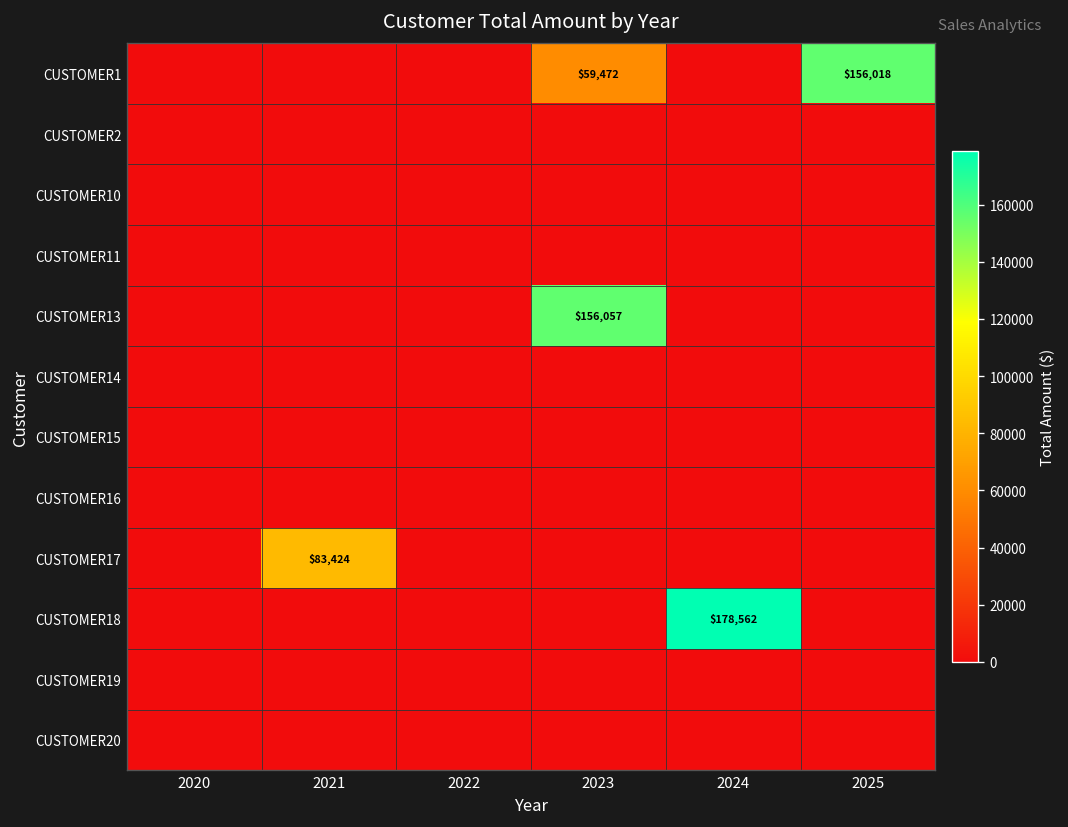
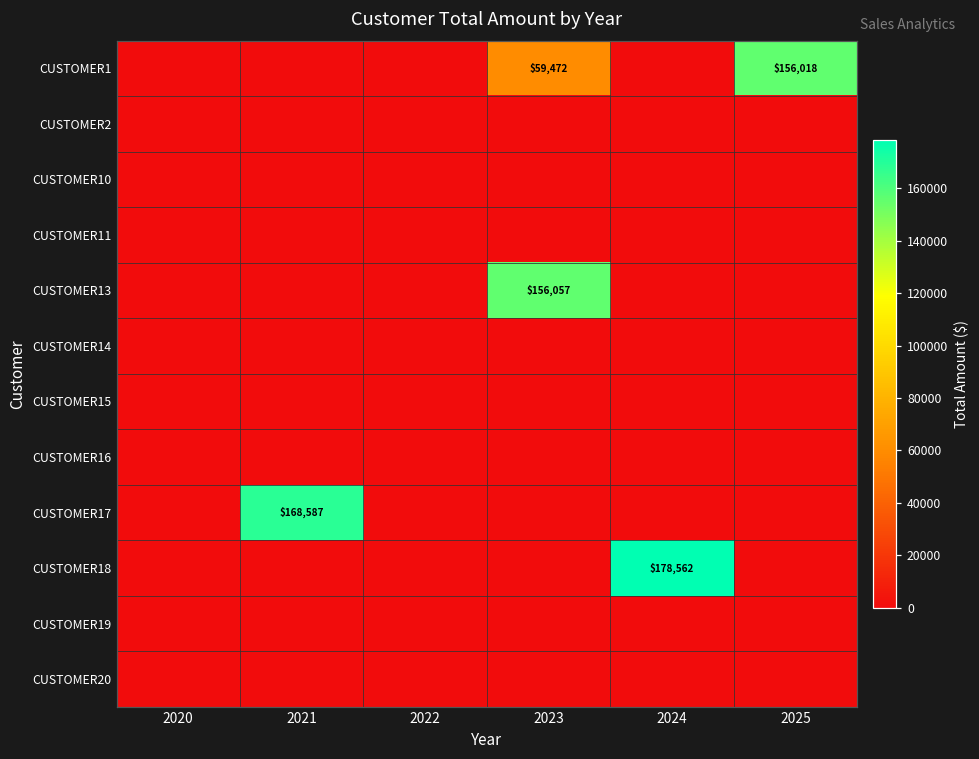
CUSTOMER17, 2021: $83,424 -> $168,587
